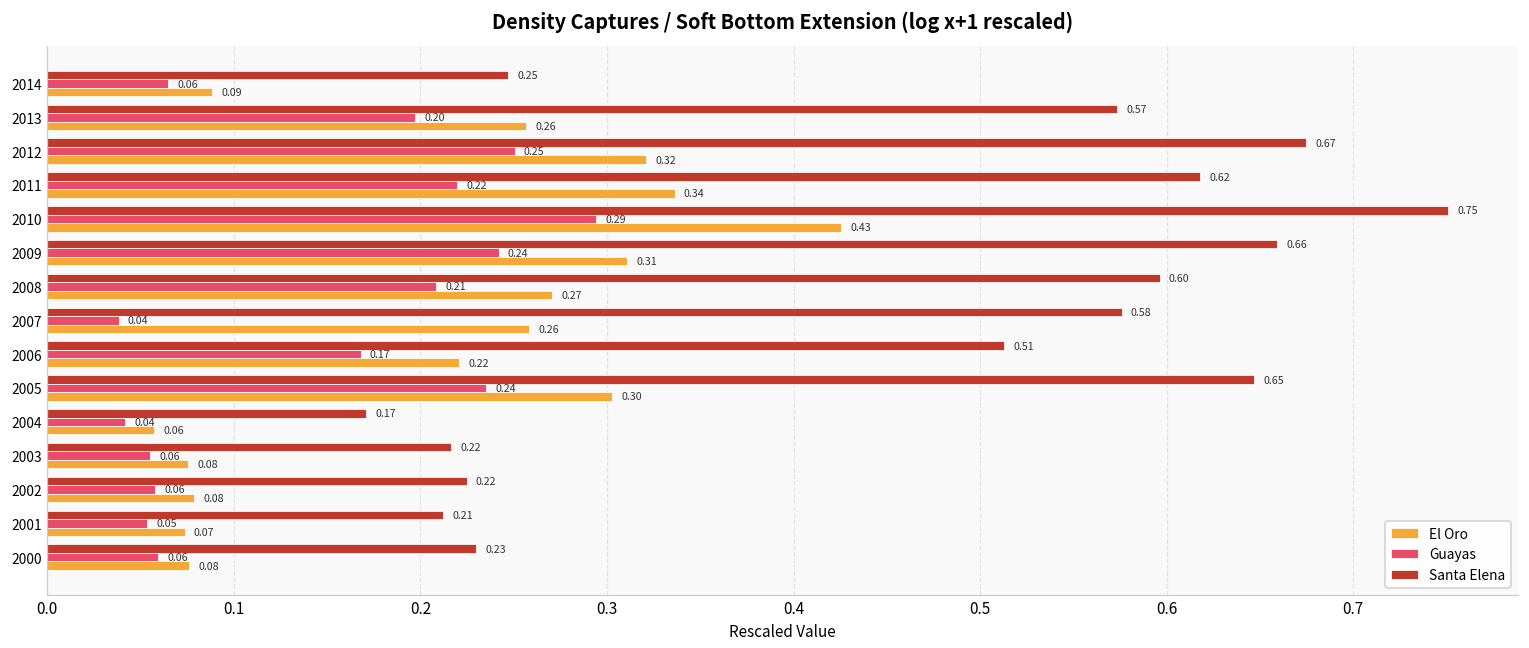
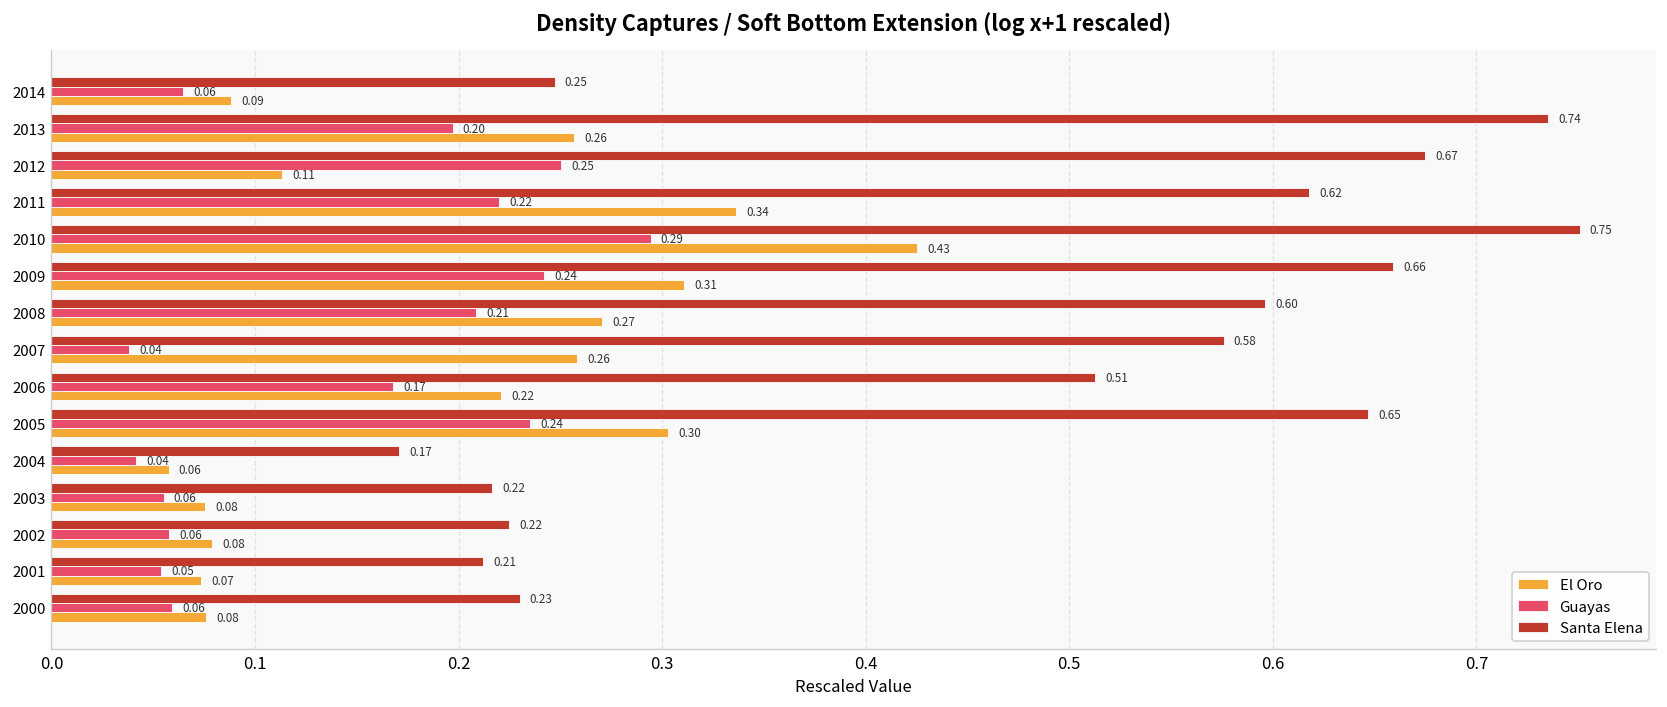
Santa Elena, 2013: 0.57 -> 0.74
El Oro, 2012: 0.32 -> 0.11
